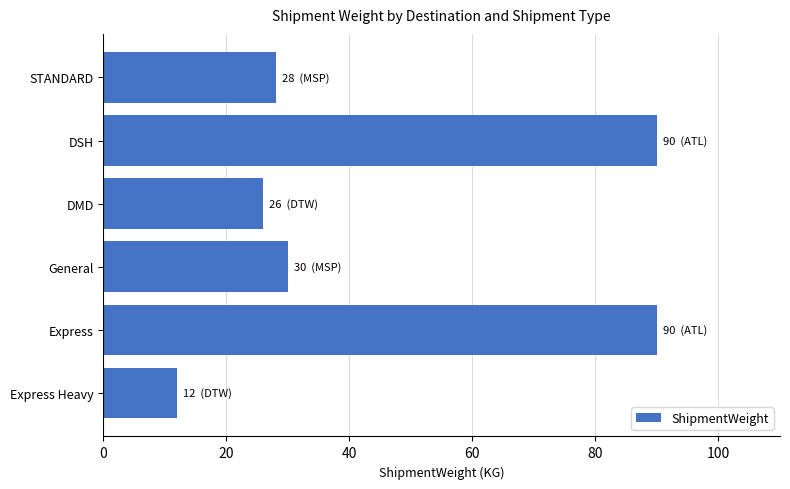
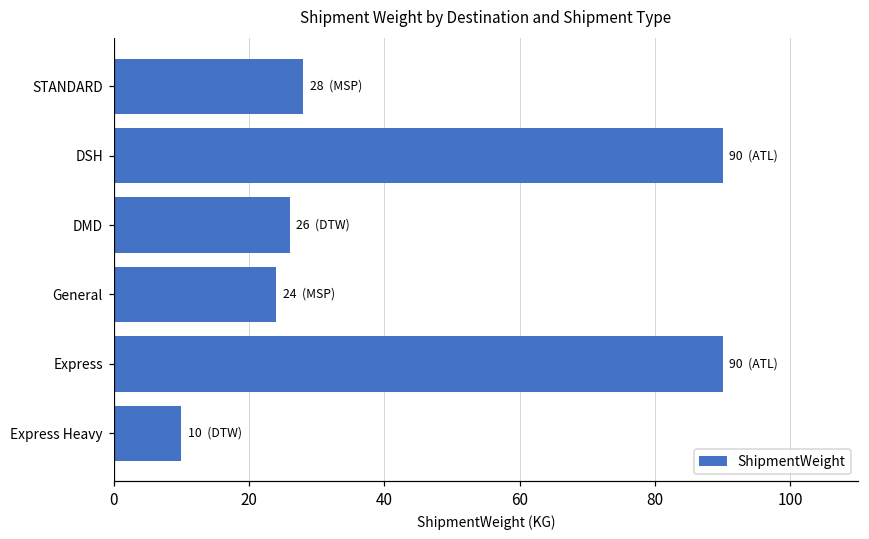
General: 30 -> 24
Express Heavy: 12 -> 10
